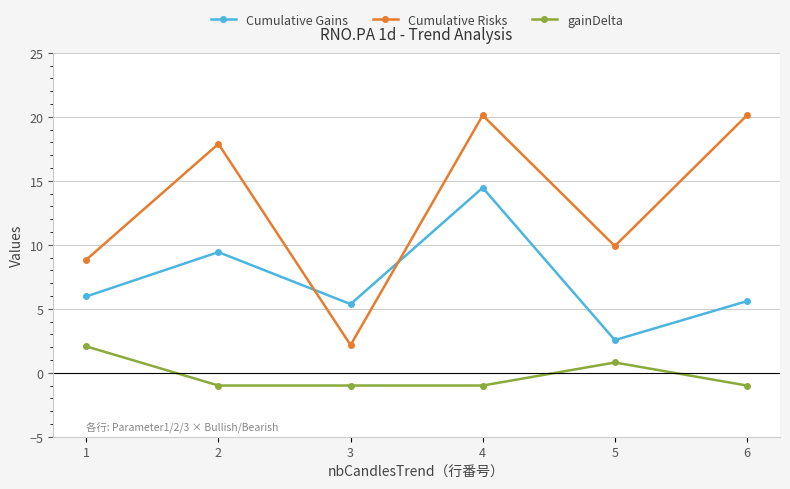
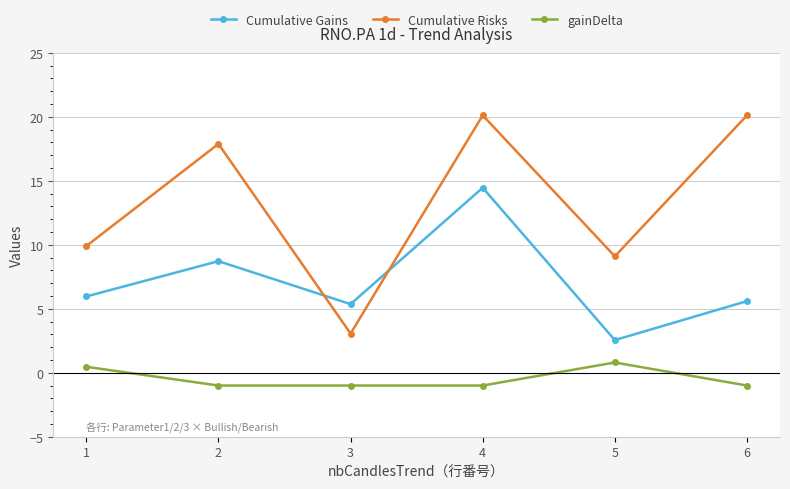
Cumulative Risks, 1: 8.8 -> 9.9
gainDelta, 1: 2.1 -> 0.5
Cumulative Gains, 2: 9.4 -> 8.7
Cumulative Risks, 3: 2.2 -> 3.1
Cumulative Risks, 5: 9.9 -> 9.1
